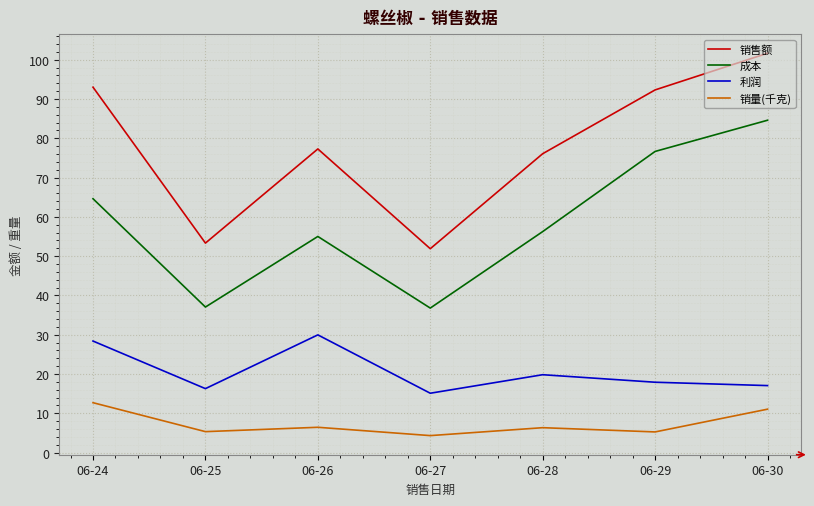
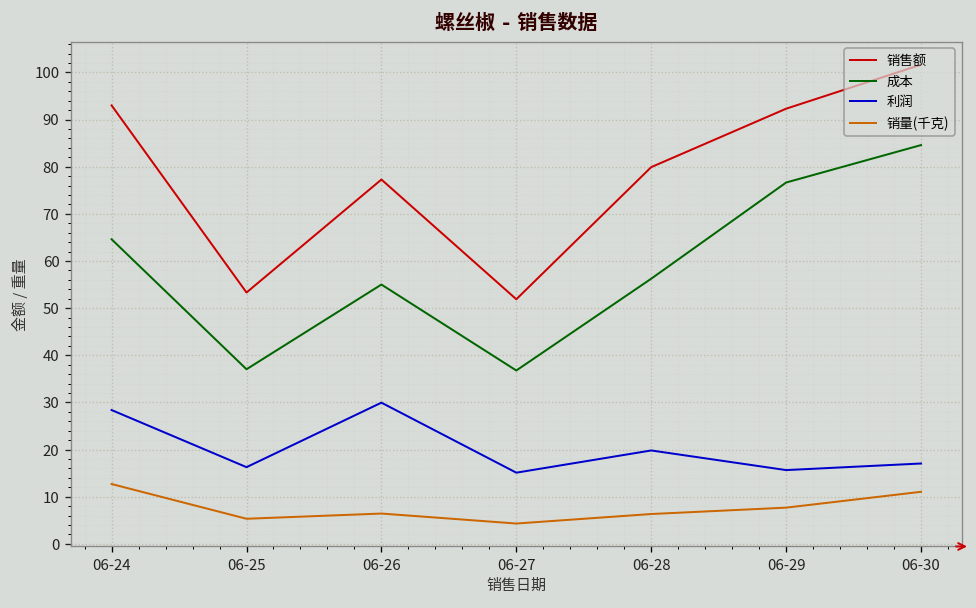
销售额, 06-28: 76 -> 80
利润, 06-29: 18 -> 16
销量(千克), 06-29: 5 -> 8
